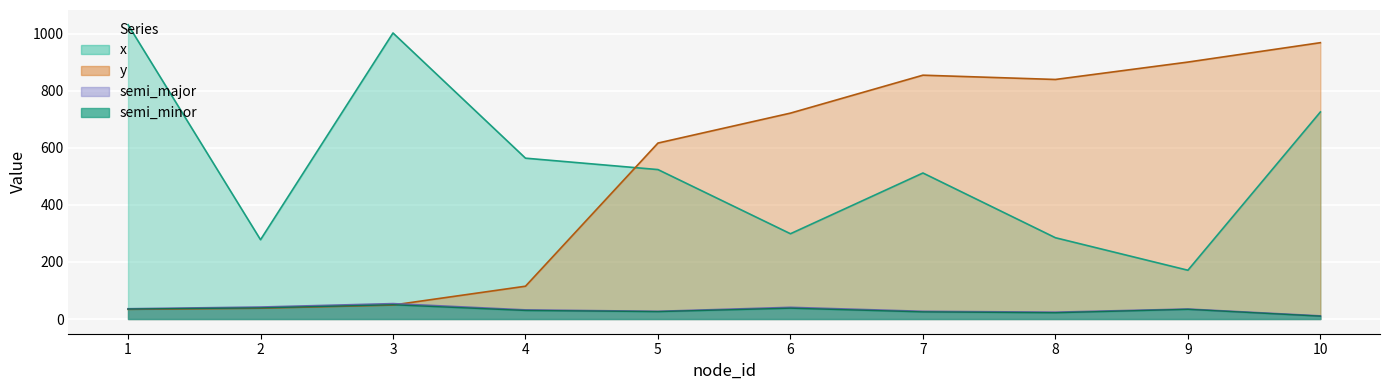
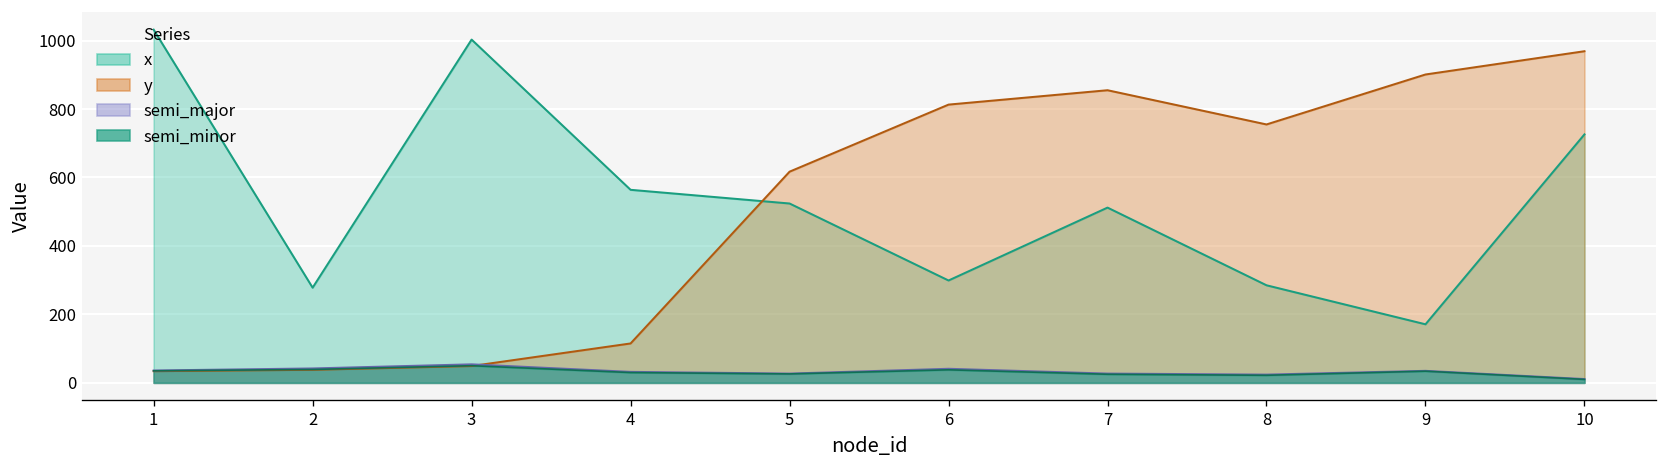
y, 6: 720 -> 810
y, 8: 840 -> 760
